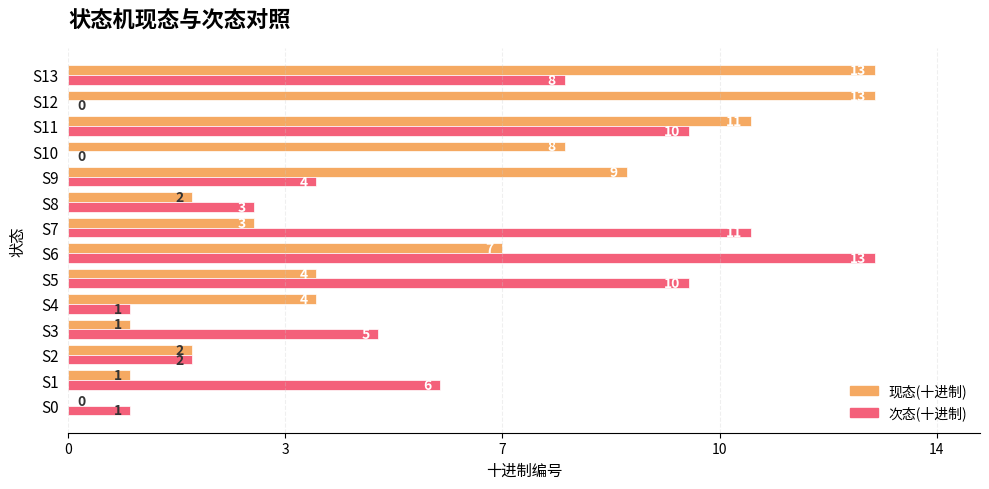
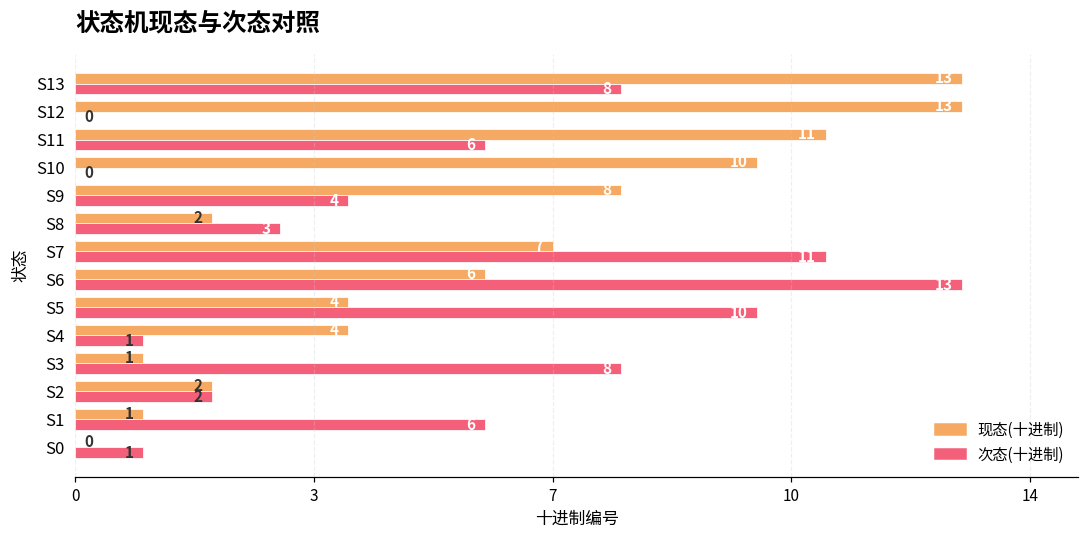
次态(十进制), S11: 10 -> 6
现态(十进制), S10: 8.0 -> 10.0
现态(十进制), S9: 9.0 -> 8.0
现态(十进制), S7: 3 -> 7
现态(十进制), S6: 7 -> 6
次态(十进制), S3: 5.0 -> 8.0
